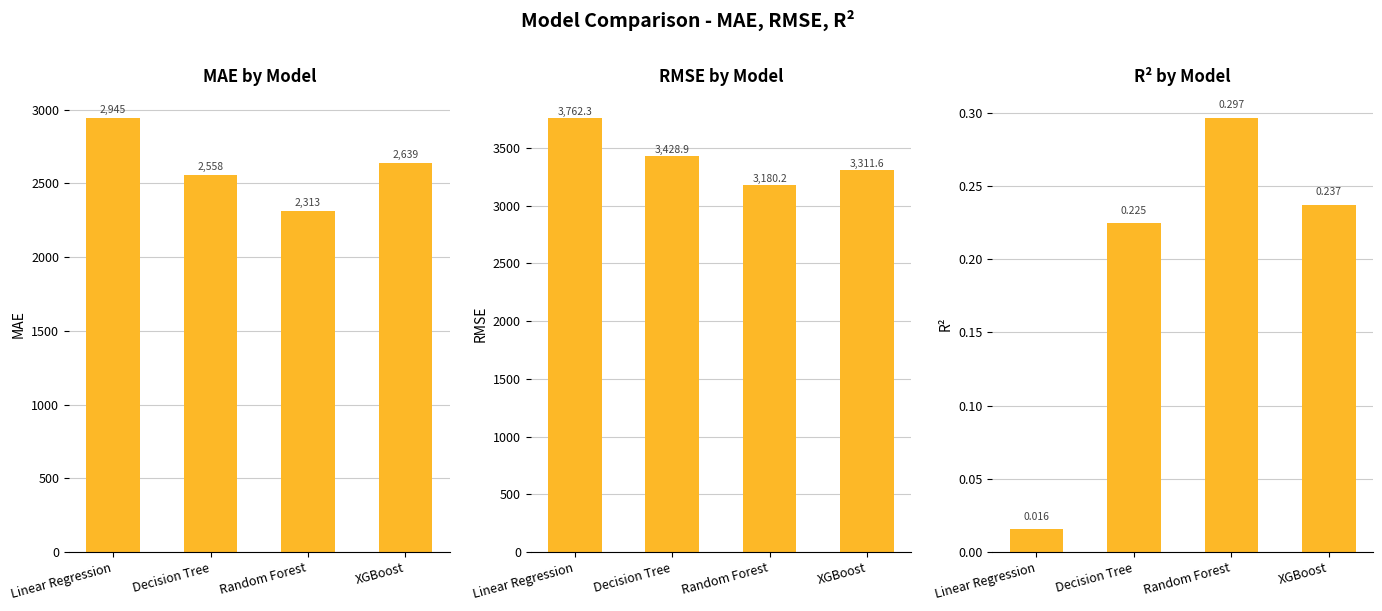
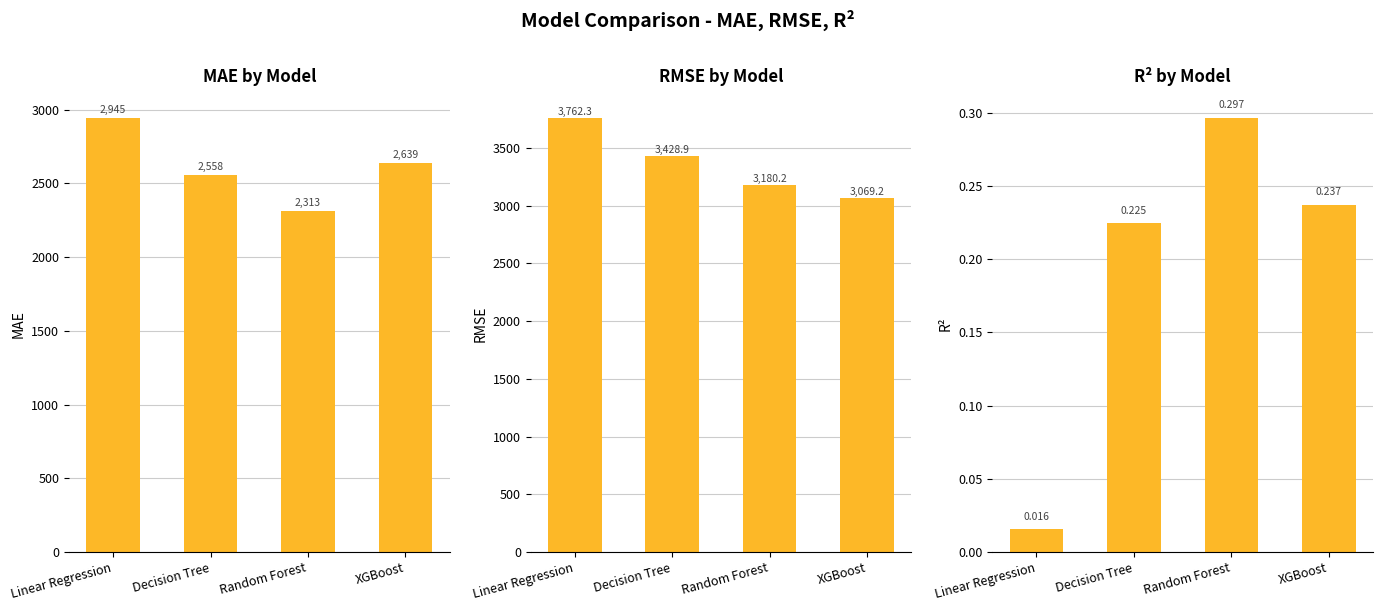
RMSE by Model, XGBoost: 3,311.6 -> 3,069.2
